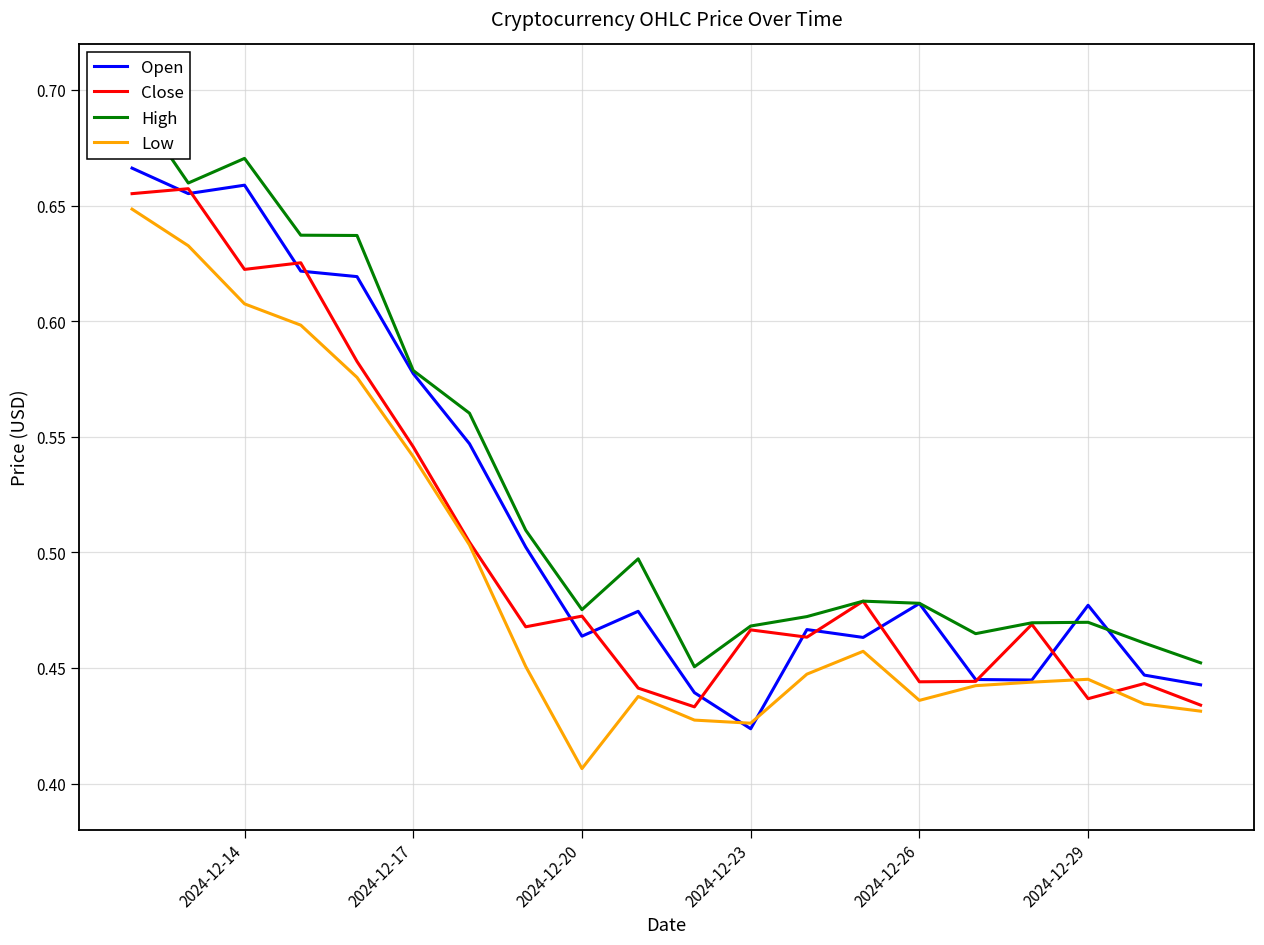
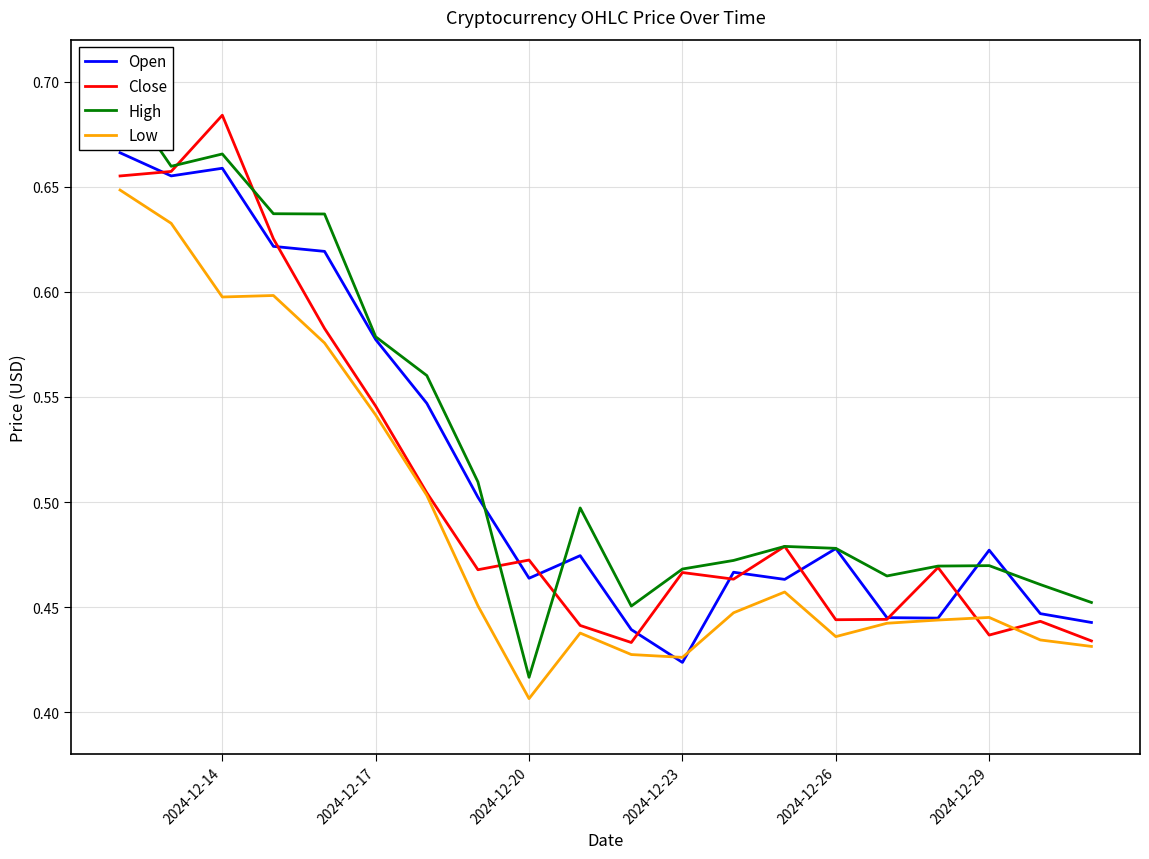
Close, 2024-12-14: 0.622 -> 0.684
High, 2024-12-14: 0.670 -> 0.666
Low, 2024-12-14: 0.607 -> 0.598
High, 2024-12-20: 0.475 -> 0.417
